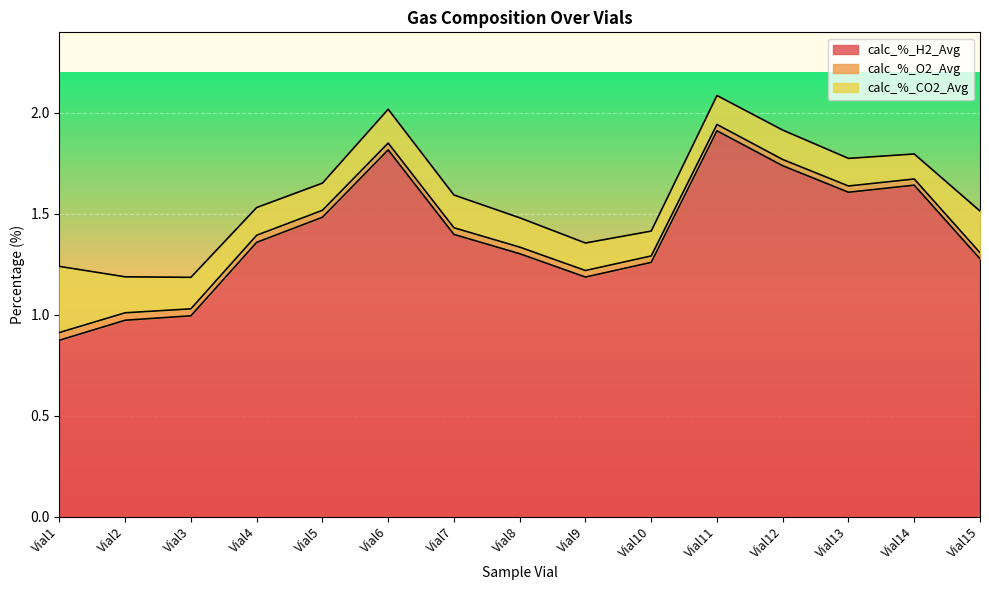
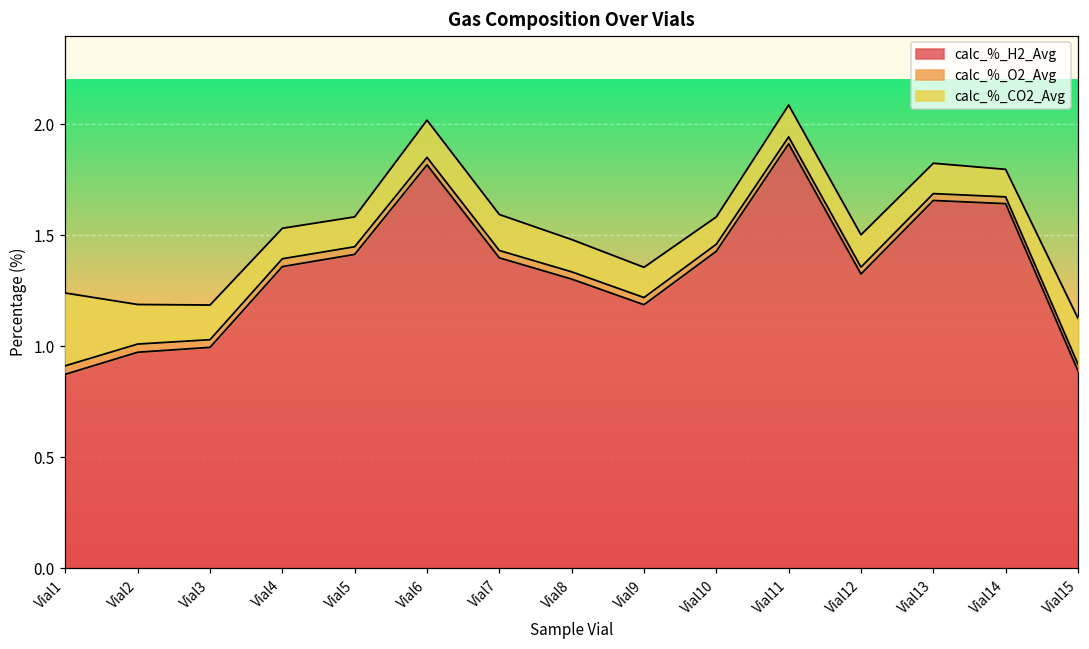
calc_%_H2_Avg, Vial5: 1.48 -> 1.41
calc_%_H2_Avg, Vial10: 1.26 -> 1.43
calc_%_H2_Avg, Vial12: 1.74 -> 1.33
calc_%_H2_Avg, Vial13: 1.61 -> 1.66
calc_%_H2_Avg, Vial15: 1.28 -> 0.89
